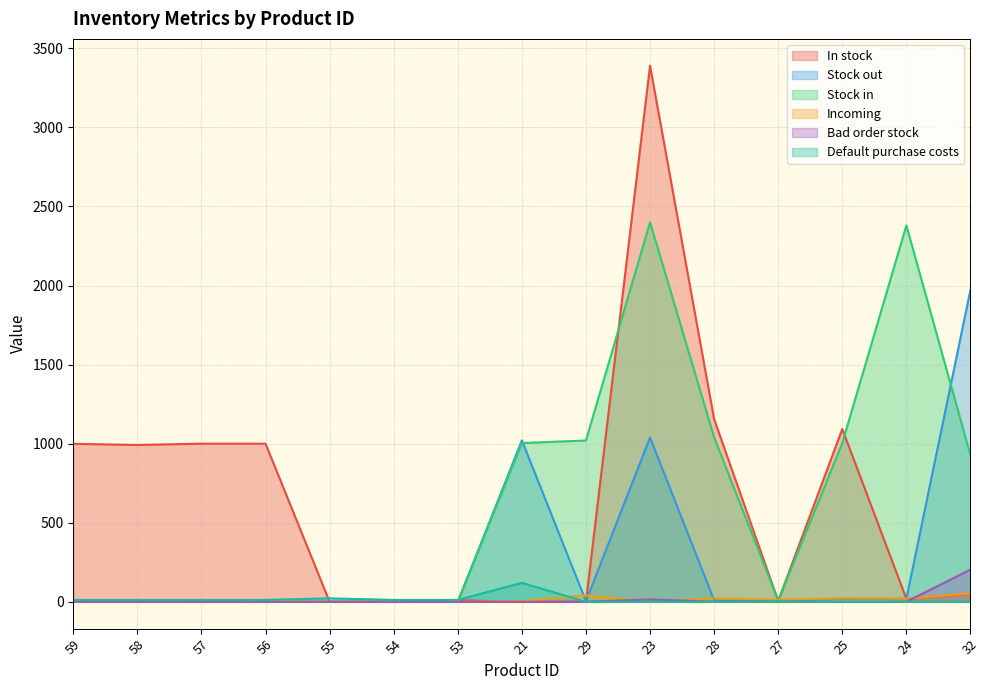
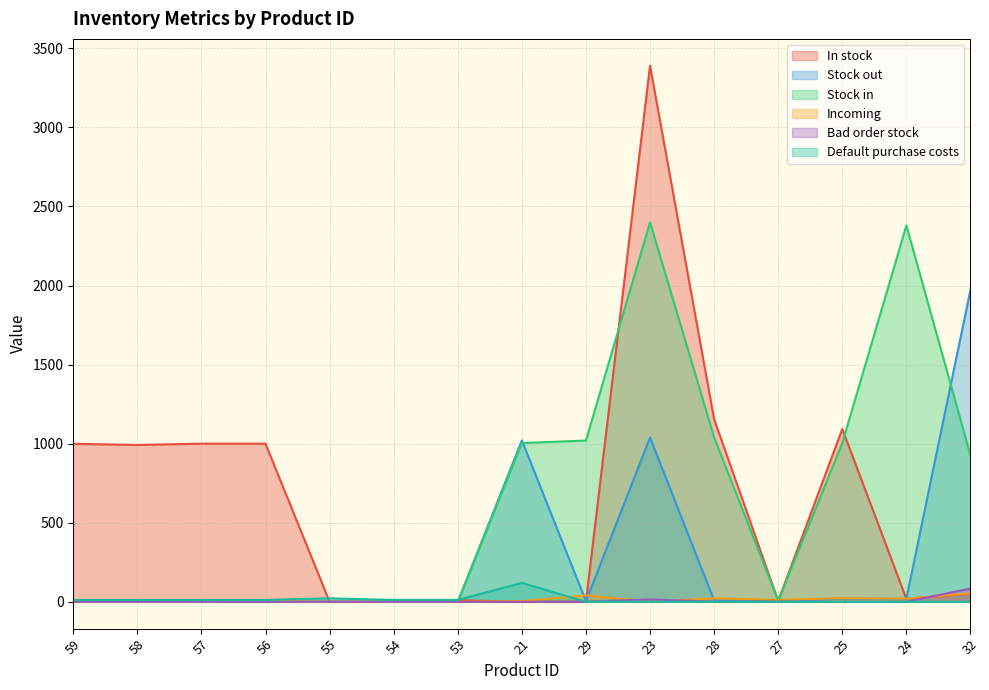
Bad order stock, 32: 200 -> 80
